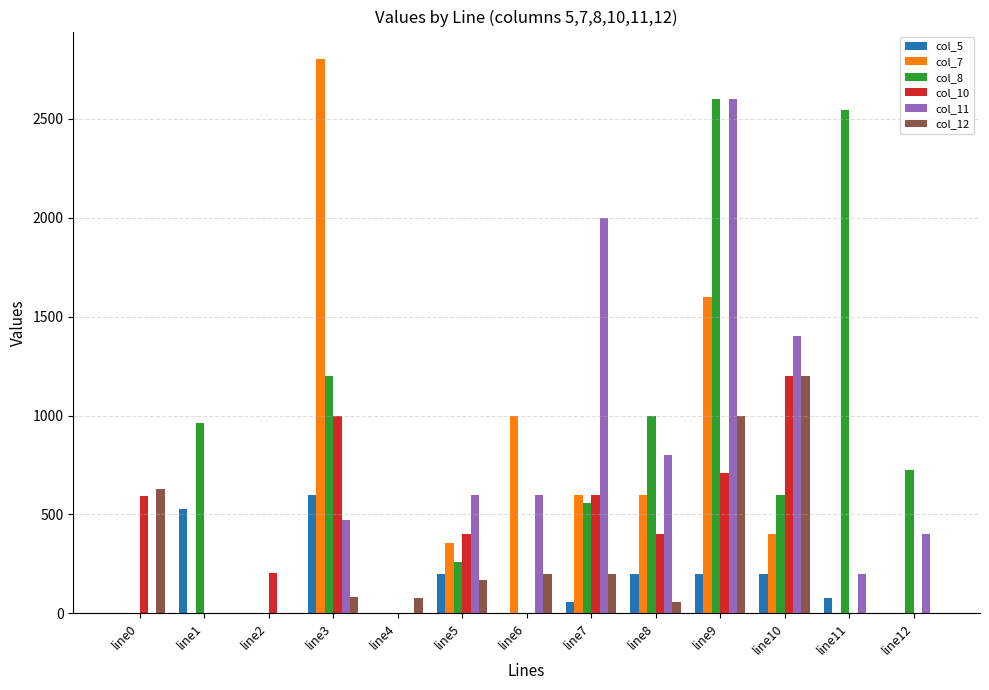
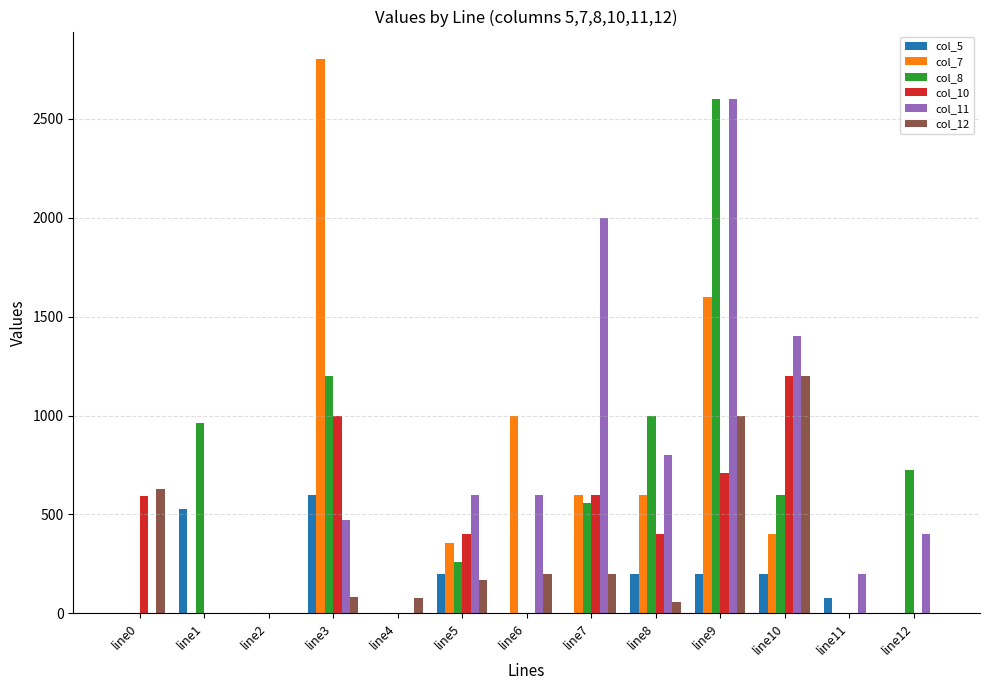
col_10, line2: 210 -> 0
col_5, line7: 60 -> 0
col_8, line11: 2550 -> 0
